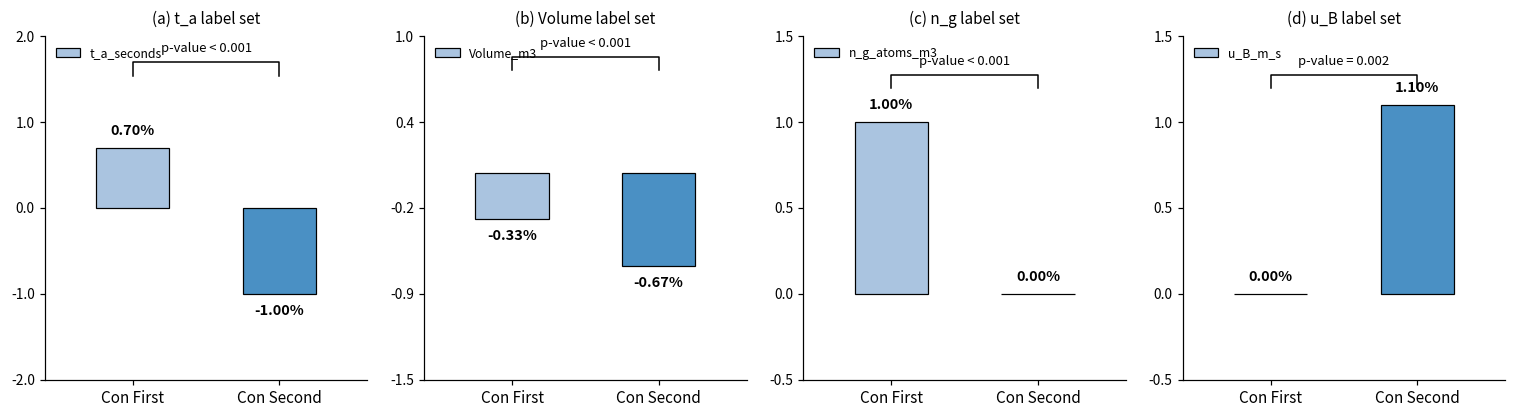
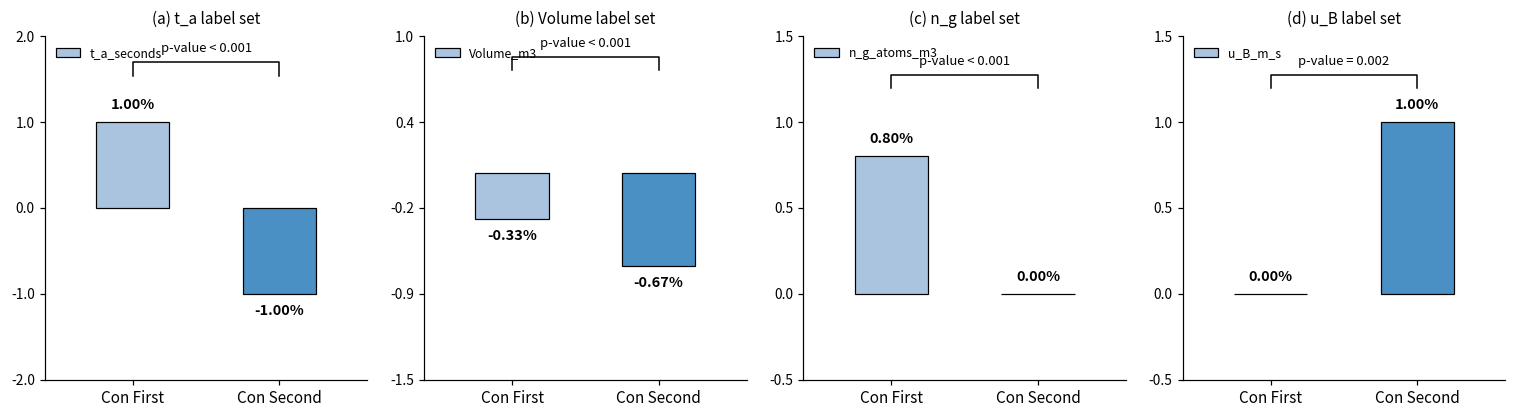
(a) t_a label set, t_a_seconds, Con First: 0.70% -> 1.00%
(c) n_g label set, n_g_atoms_m3, Con First: 1.00% -> 0.80%
(d) u_B label set, u_B_m_s, Con Second: 1.10% -> 1.00%
